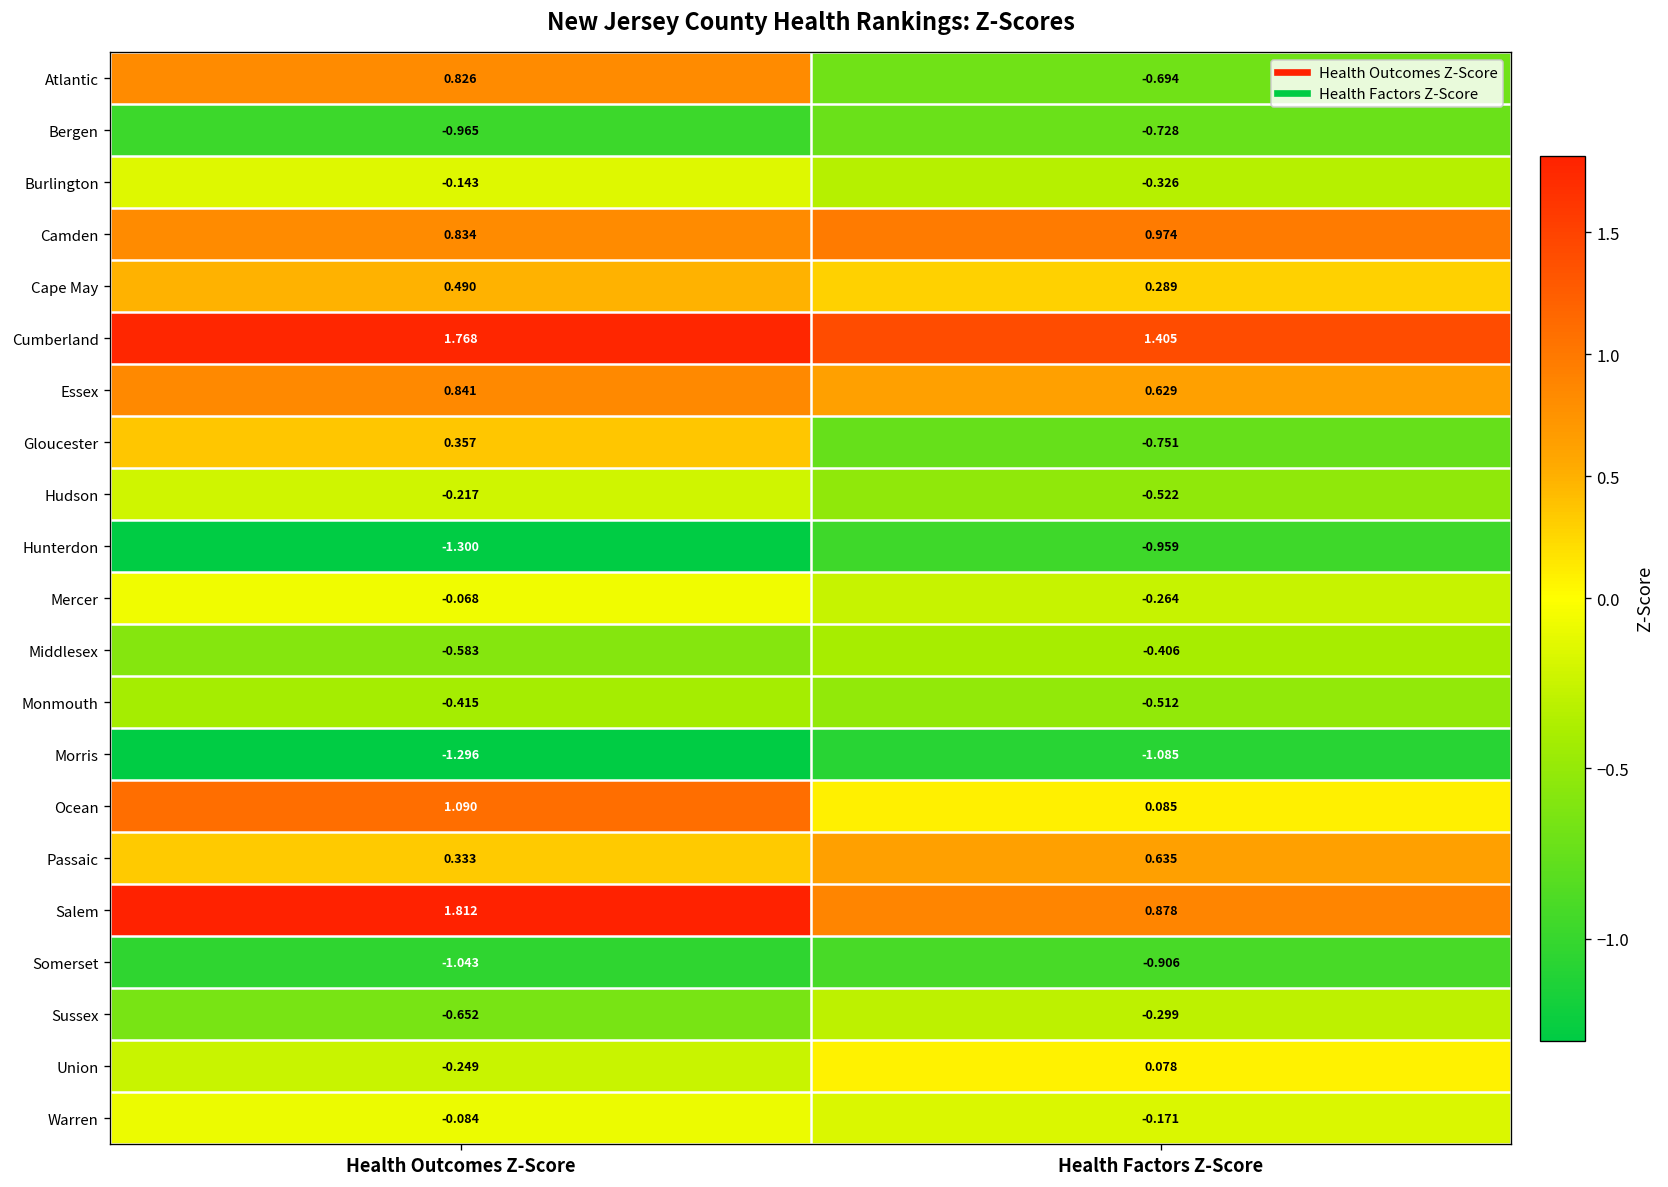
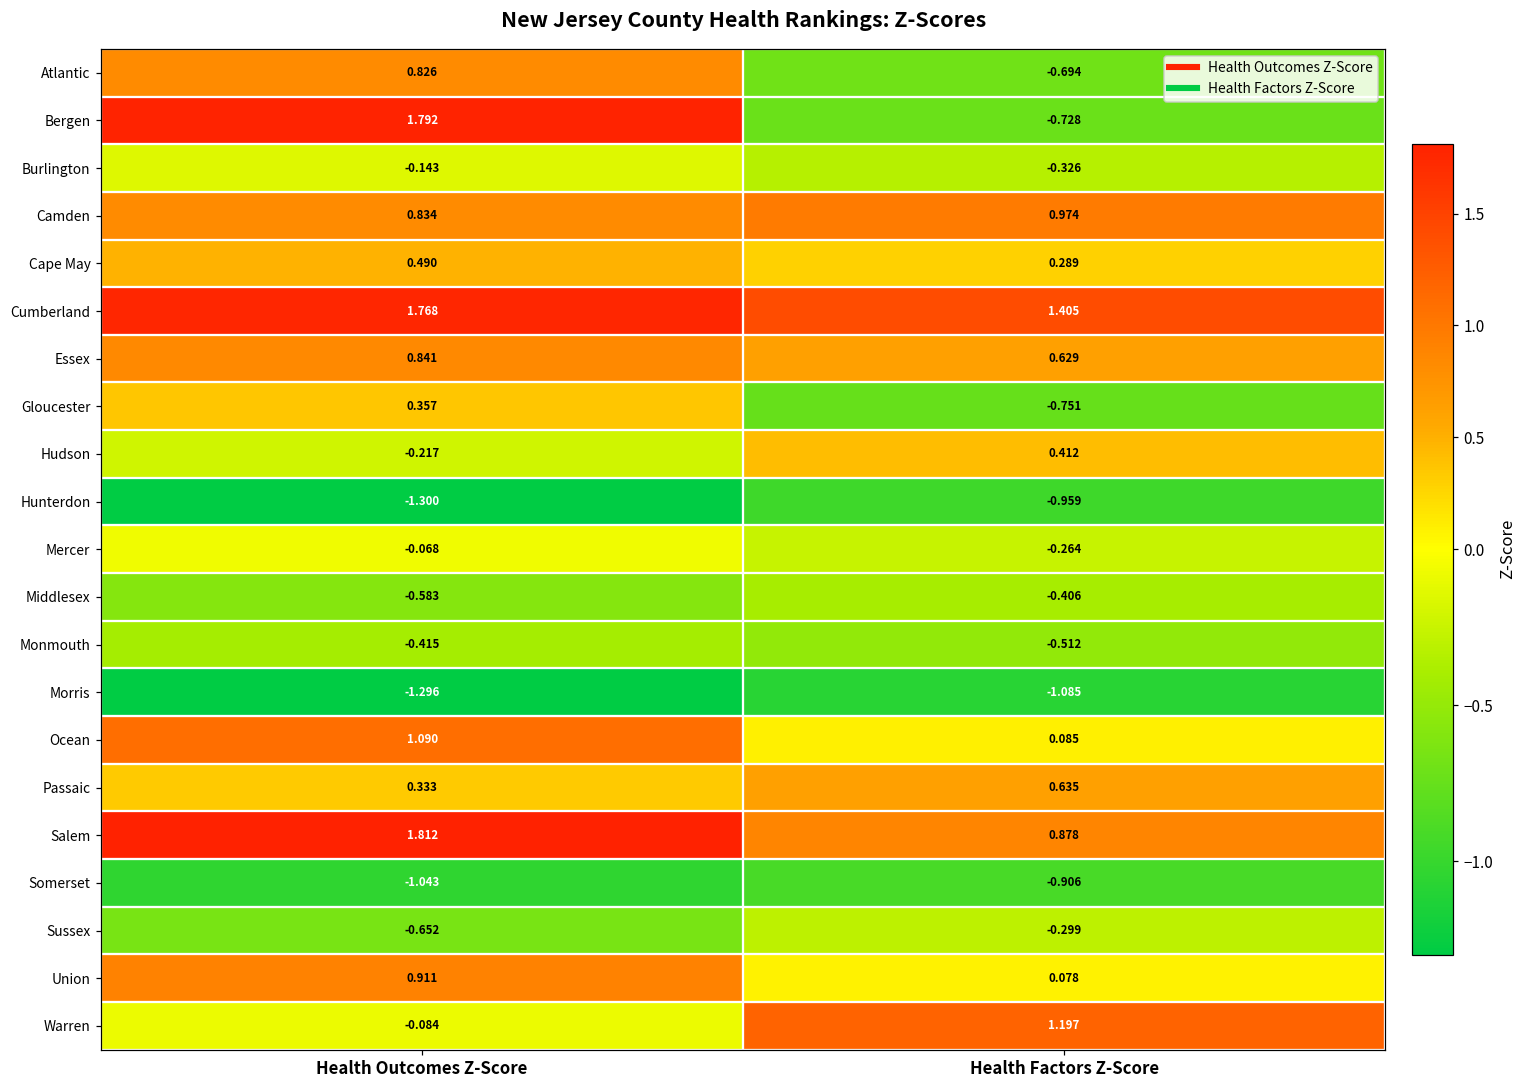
Bergen, Health Outcomes Z-Score: -0.965 -> 1.792
Hudson, Health Factors Z-Score: -0.522 -> 0.412
Union, Health Outcomes Z-Score: -0.249 -> 0.911
Warren, Health Factors Z-Score: -0.171 -> 1.197
